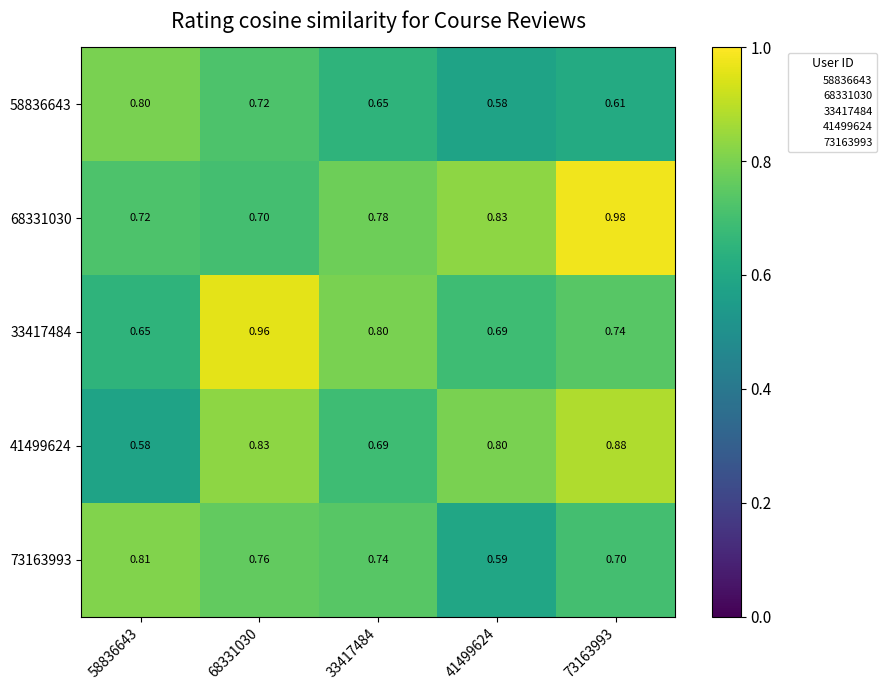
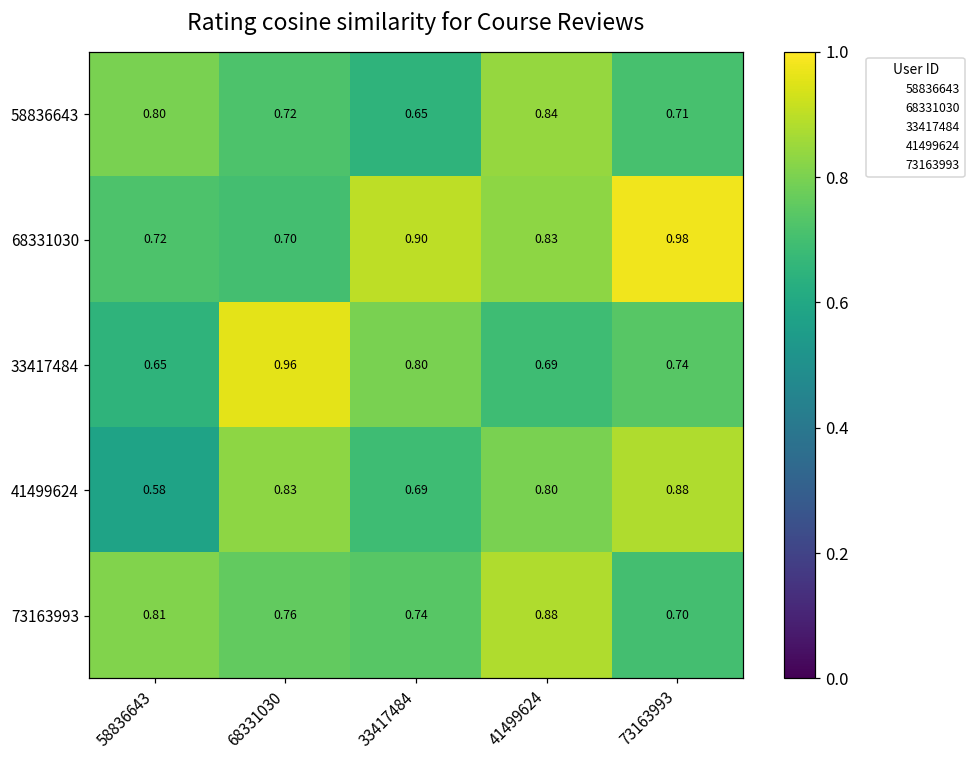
58836643, 41499624: 0.58 -> 0.84
58836643, 73163993: 0.61 -> 0.71
68331030, 33417484: 0.78 -> 0.90
73163993, 41499624: 0.59 -> 0.88
